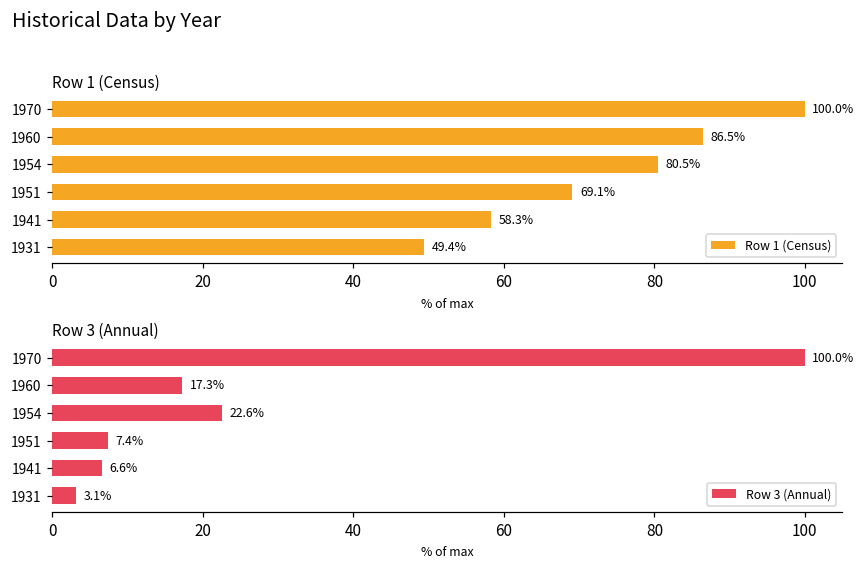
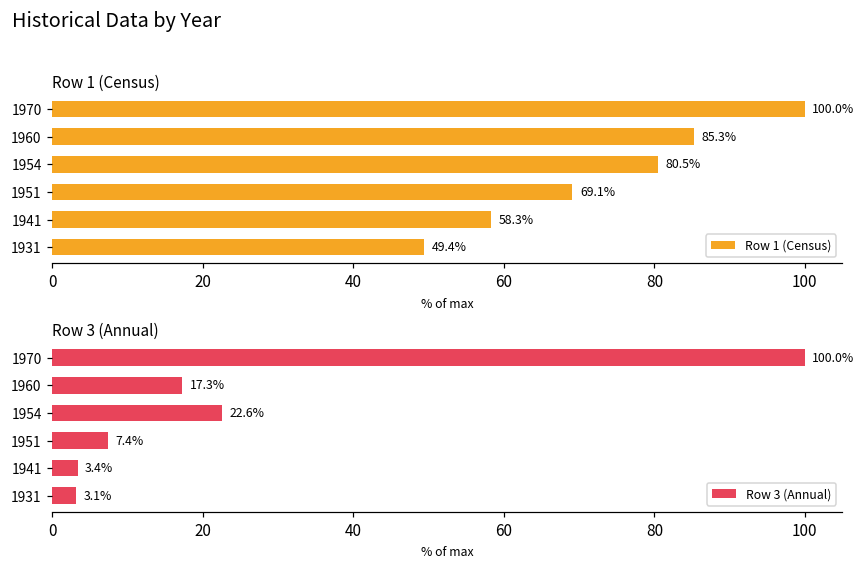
Row 1 (Census), 1960: 86.5% -> 85.3%
Row 3 (Annual), 1941: 6.6% -> 3.4%
